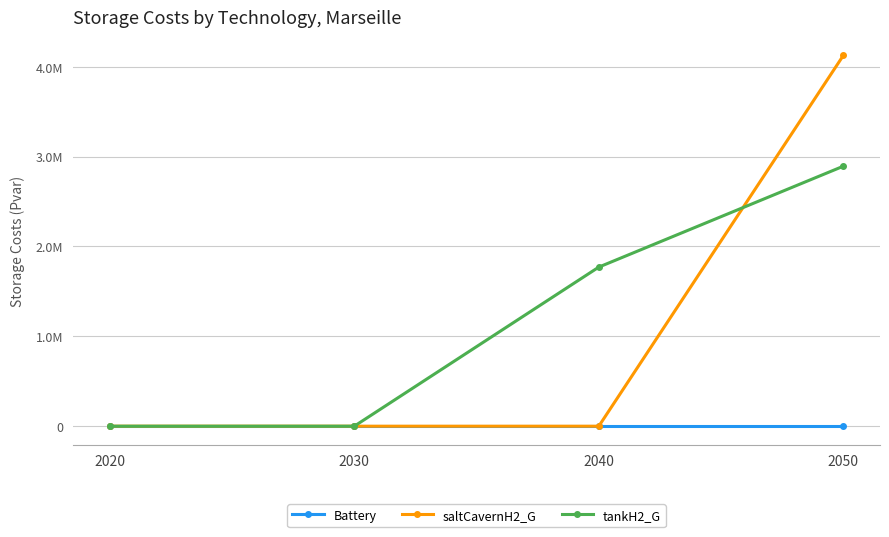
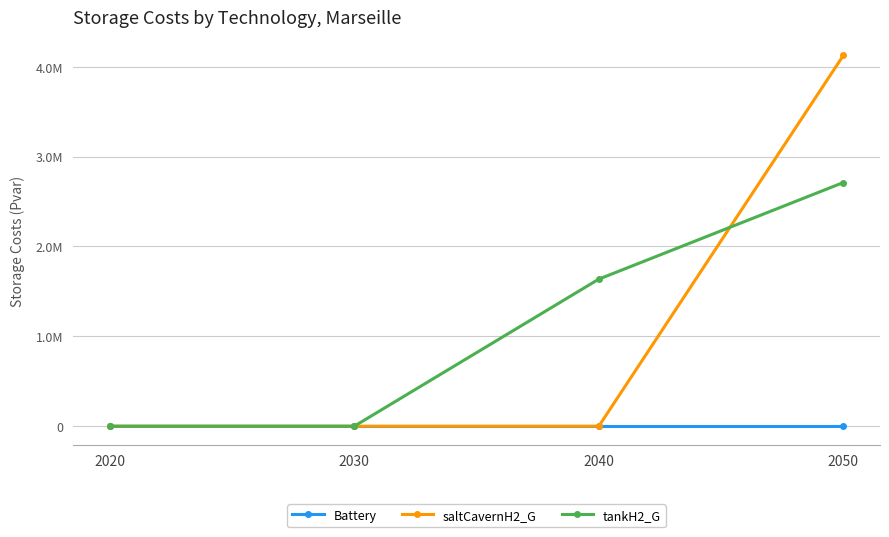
tankH2_G, 2040: 1800000 -> 1600000
tankH2_G, 2050: 2900000 -> 2700000
